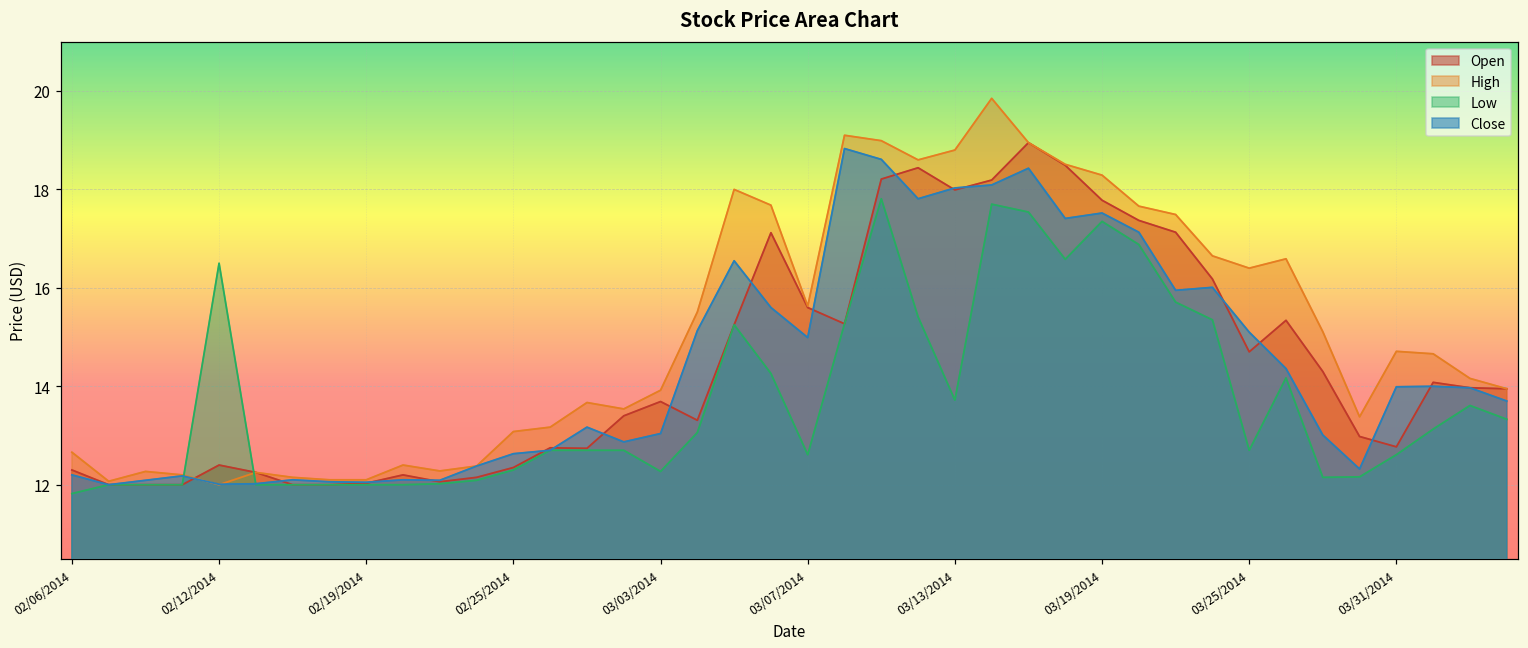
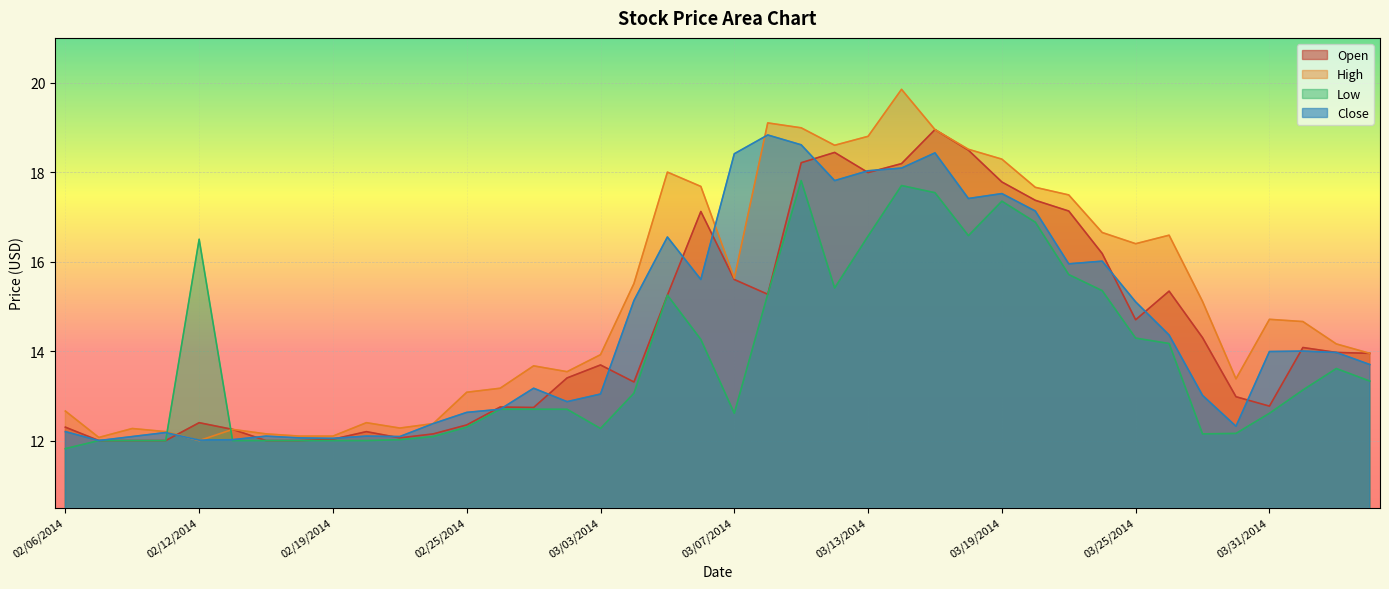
Close, 03/07/2014: 15.0 -> 18.4
Low, 03/13/2014: 13.7 -> 16.6
Low, 03/25/2014: 12.7 -> 14.3
